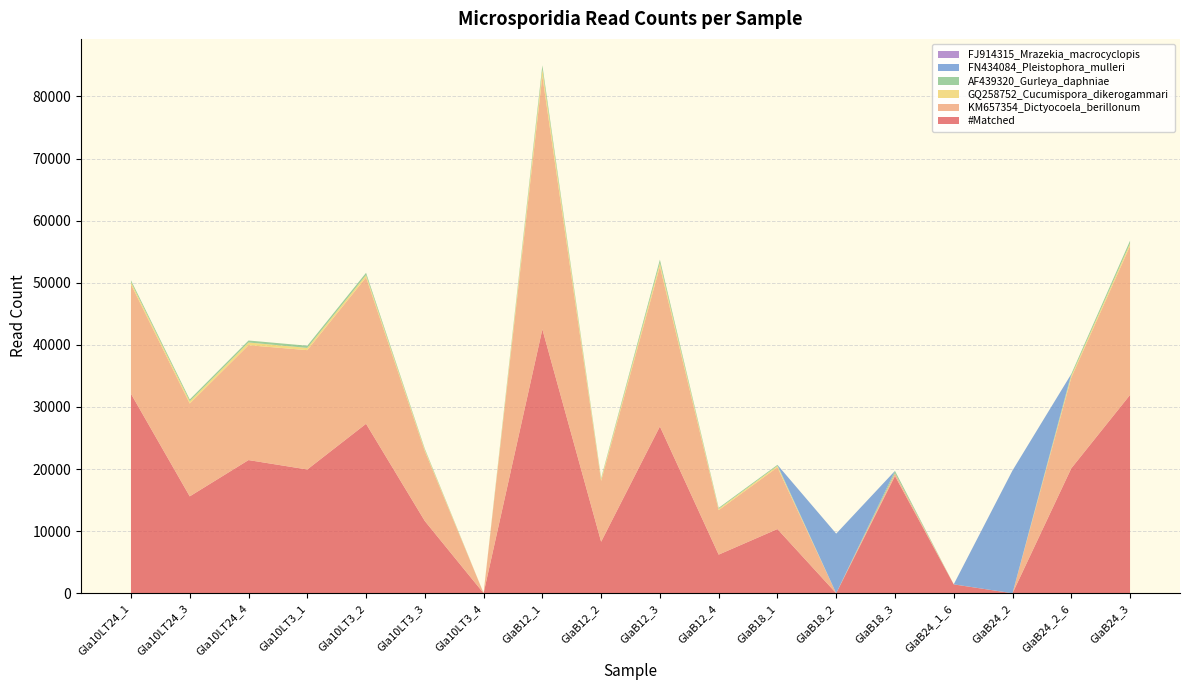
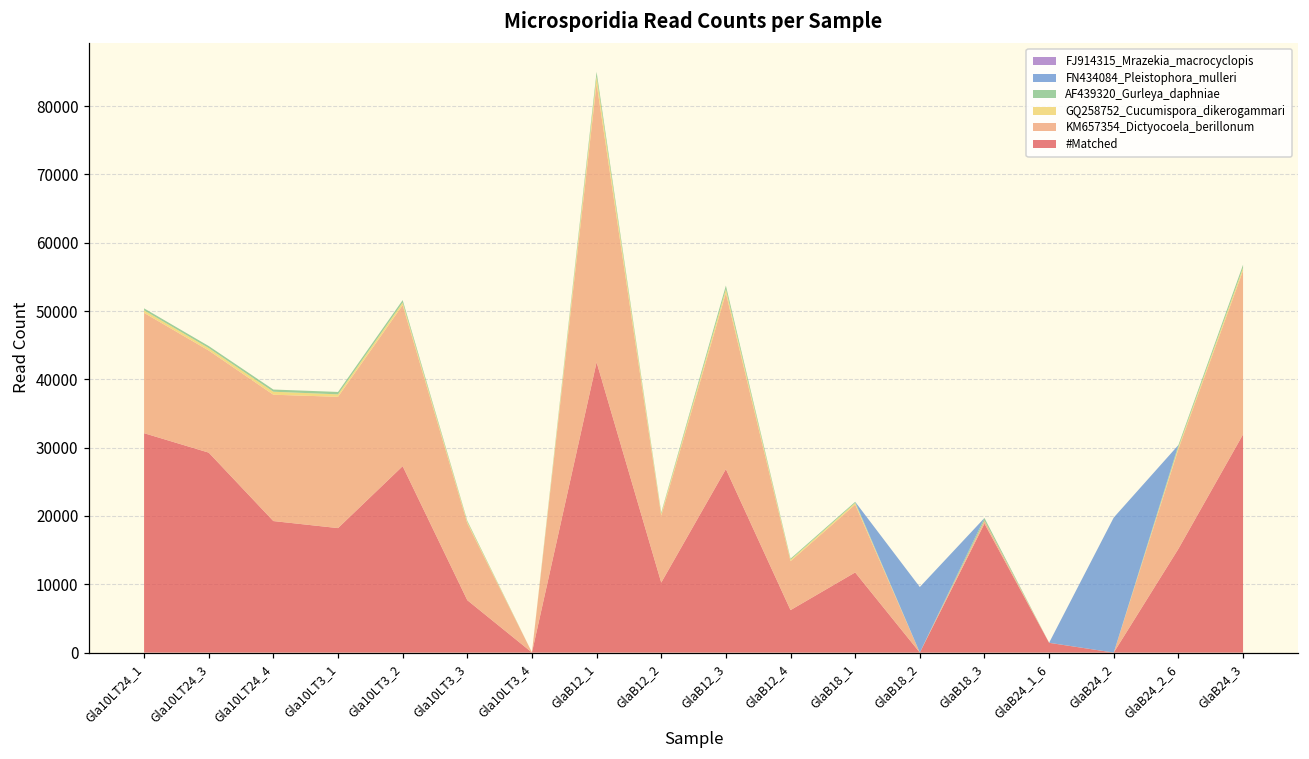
#Matched, Gla10LT24_3: 16000 -> 29000
#Matched, Gla10LT24_4: 21000 -> 19000
#Matched, Gla10LT3_1: 20000 -> 18000
#Matched, Gla10LT3_3: 12000 -> 8000
#Matched, GlaB12_2: 8000 -> 10000
#Matched, GlaB18_1: 10000 -> 12000
#Matched, GlaB24_2_6: 20000 -> 15000
